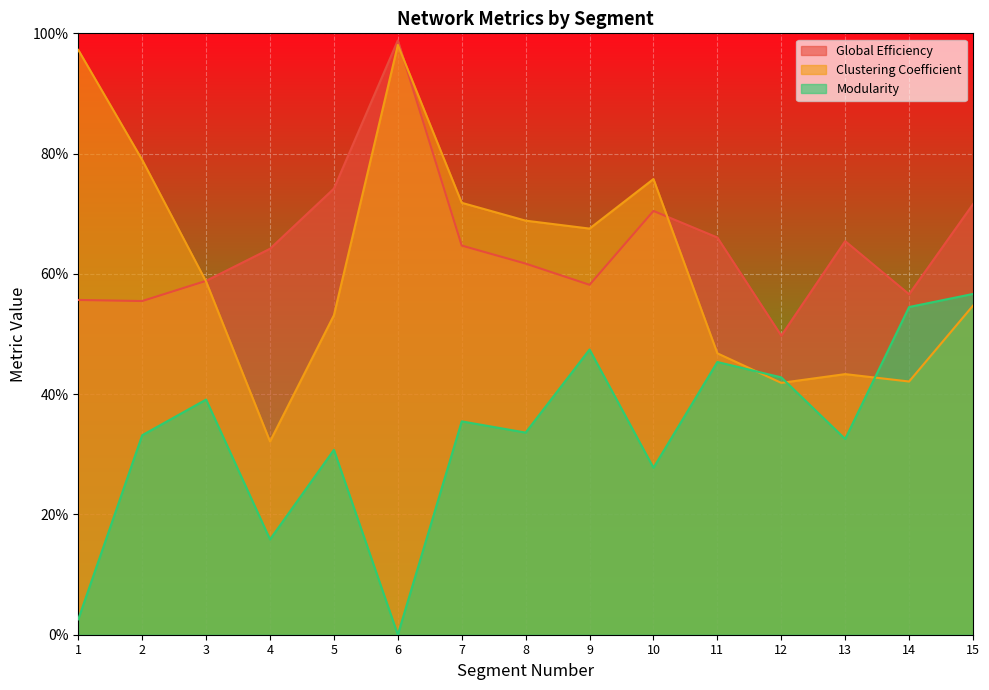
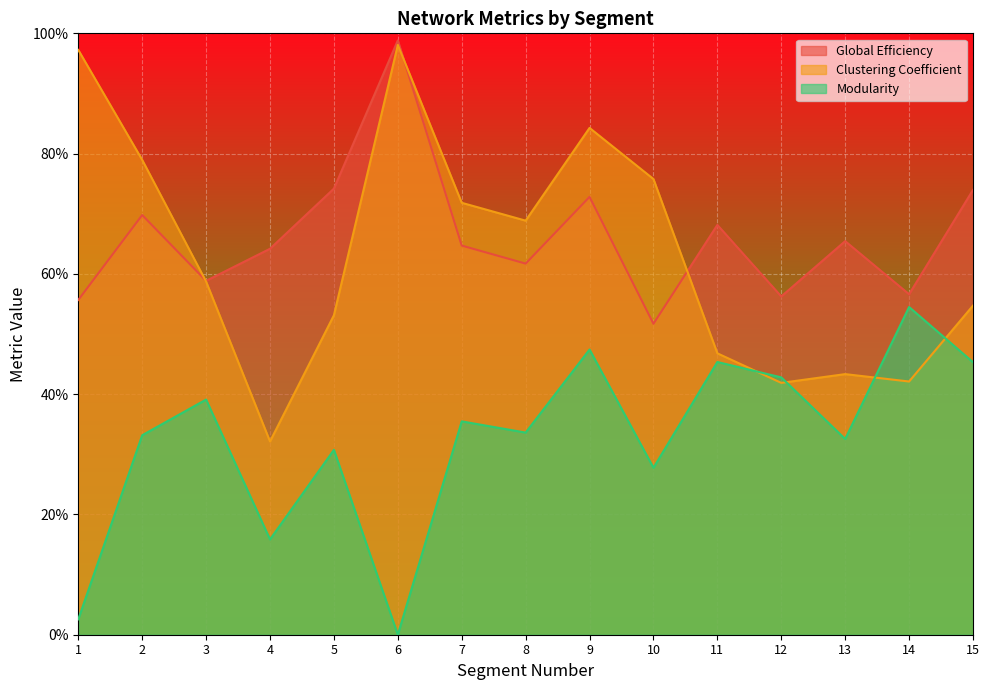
Global Efficiency, 2: 55% -> 70%
Global Efficiency, 9: 58% -> 73%
Clustering Coefficient, 9: 68% -> 84%
Global Efficiency, 10: 70% -> 52%
Global Efficiency, 11: 66% -> 68%
Global Efficiency, 12: 50% -> 56%
Global Efficiency, 15: 72% -> 74%
Modularity, 15: 57% -> 45%
